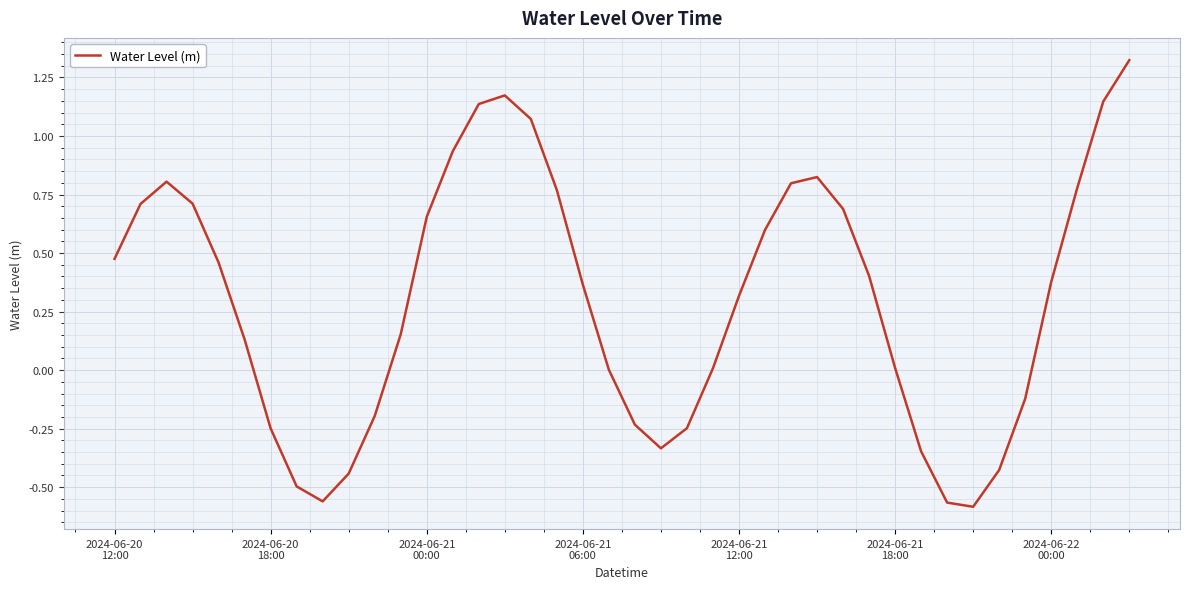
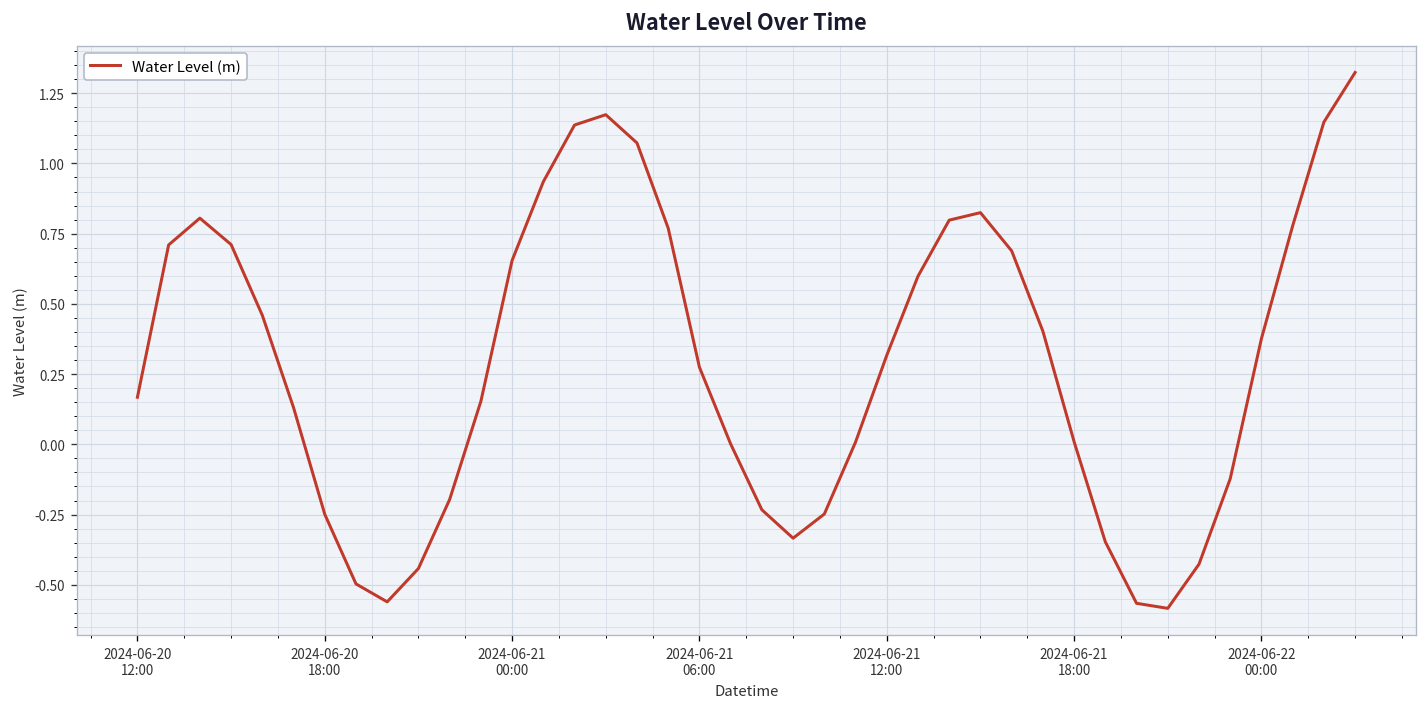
2024-06-20 12:00: 0.48 -> 0.17
2024-06-21 06:00: 0.36 -> 0.27
